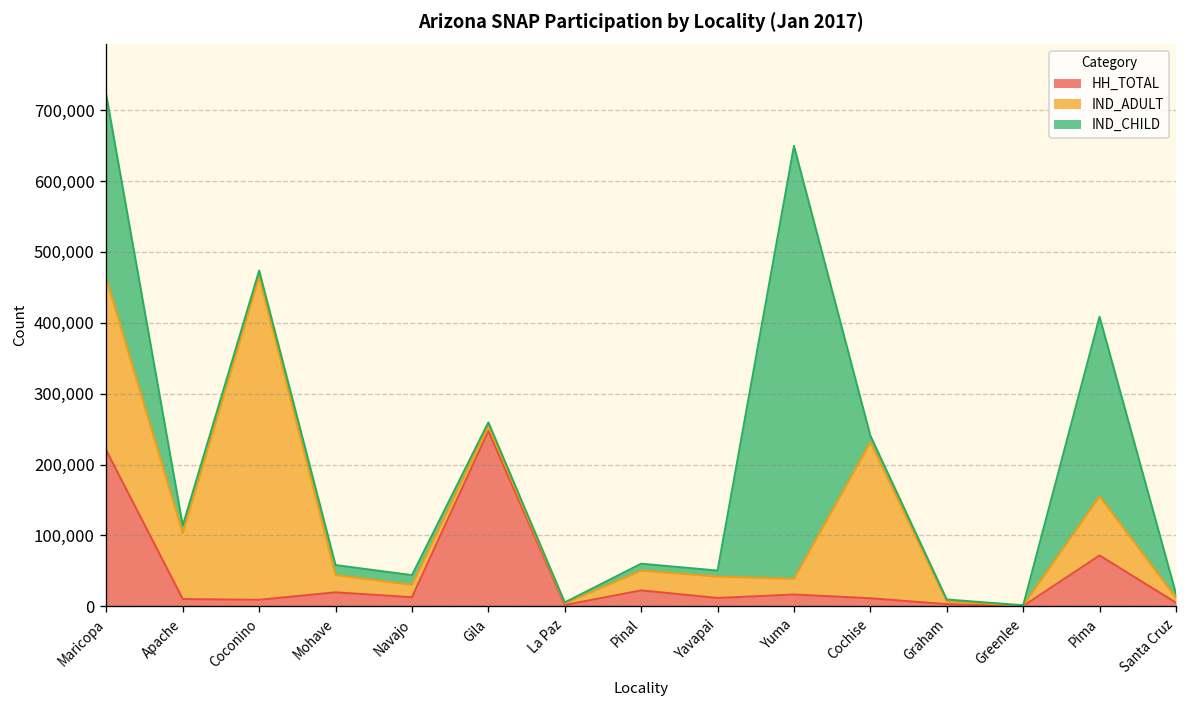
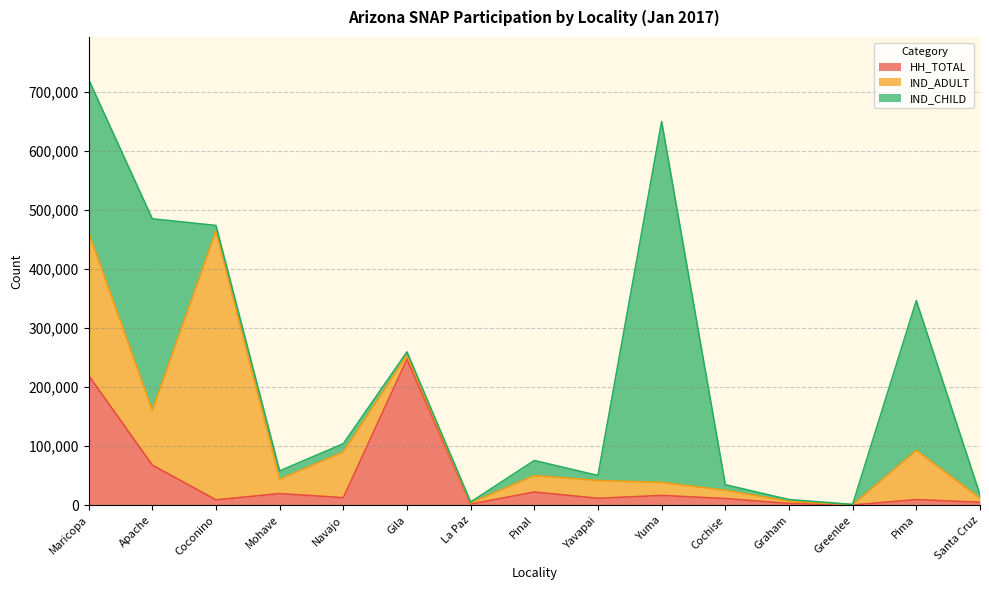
HH_TOTAL, Apache: 10,000 -> 70,000
IND_CHILD, Apache: 10,000 -> 320,000
IND_ADULT, Navajo: 20,000 -> 80,000
IND_CHILD, Pinal: 10,000 -> 30,000
IND_ADULT, Cochise: 220,000 -> 10,000
HH_TOTAL, Pima: 70,000 -> 10,000
